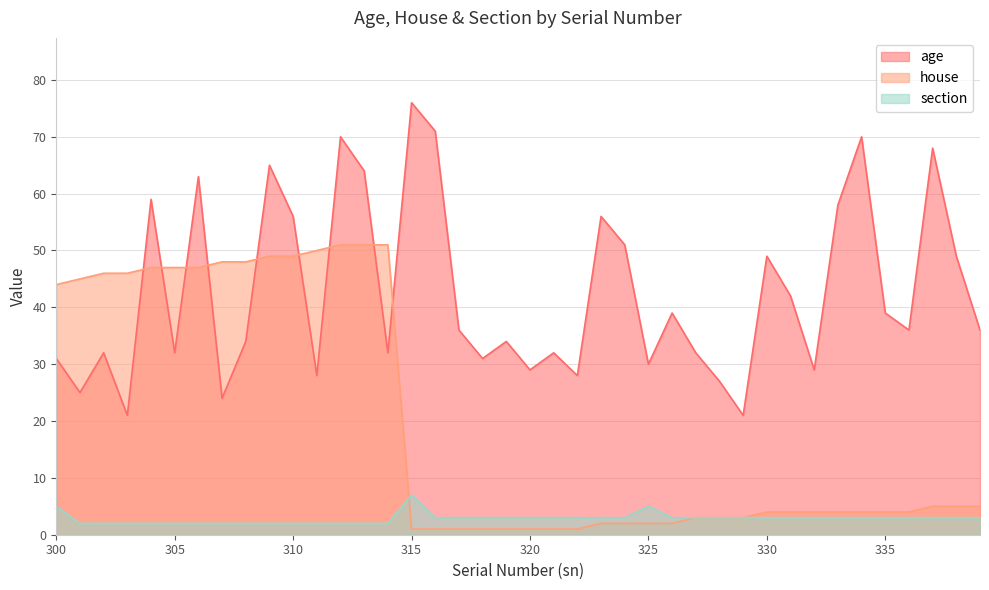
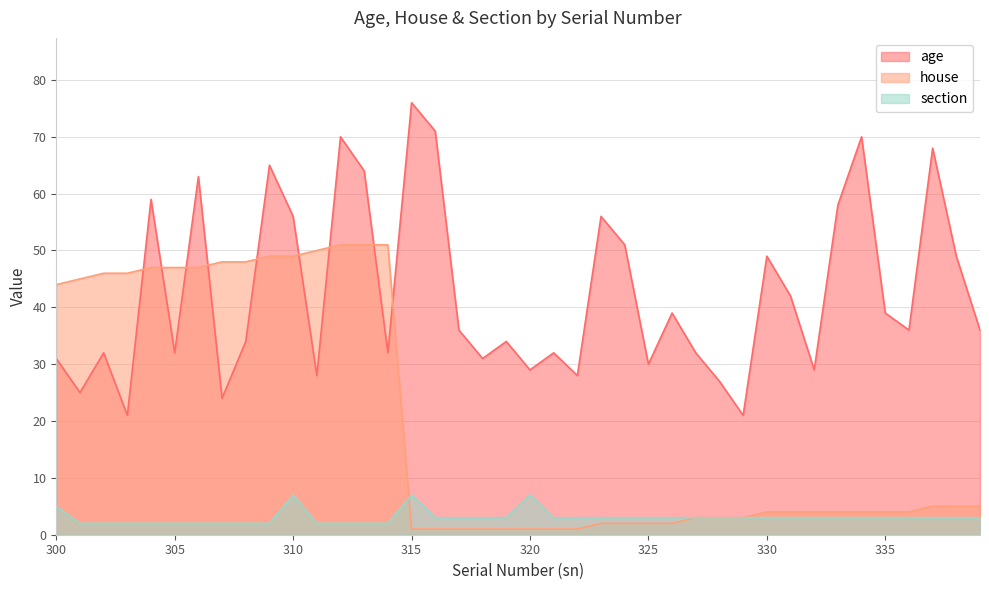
section, 310: 2 -> 7
section, 320: 3 -> 7
section, 325: 5 -> 3
